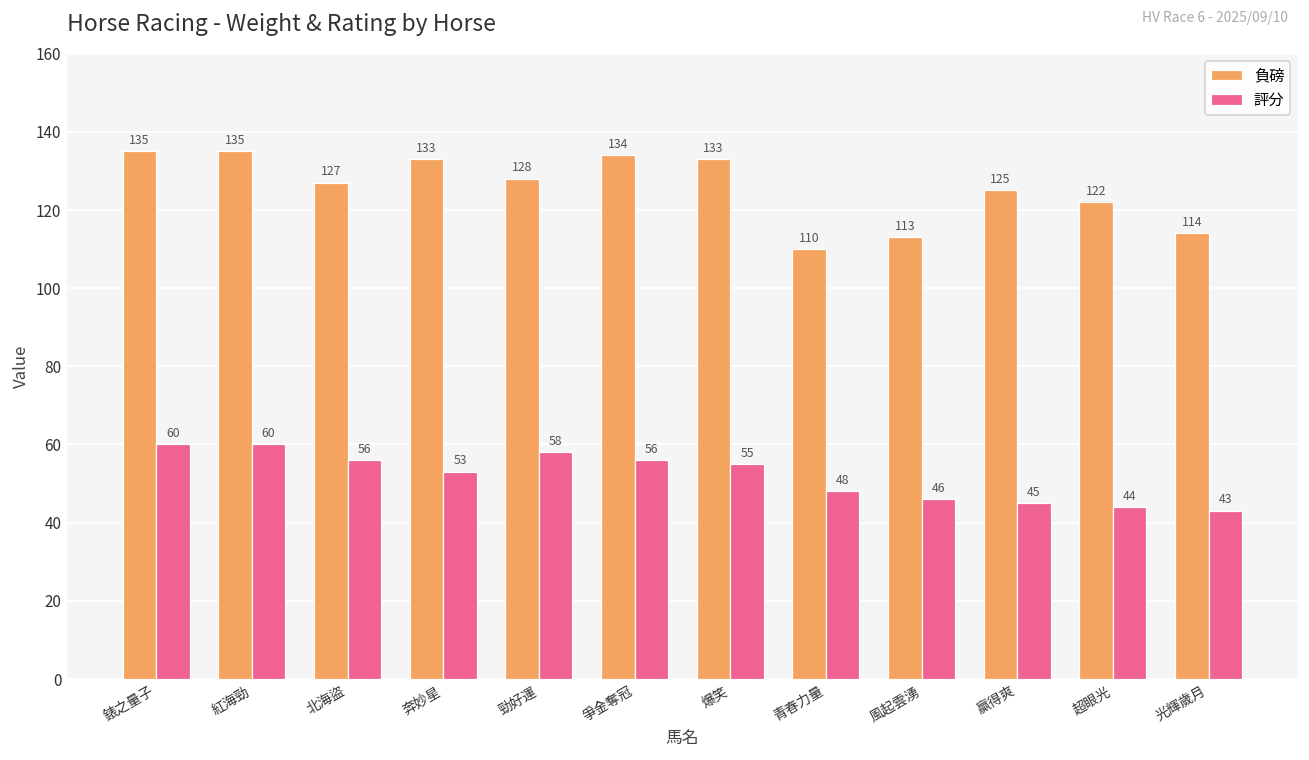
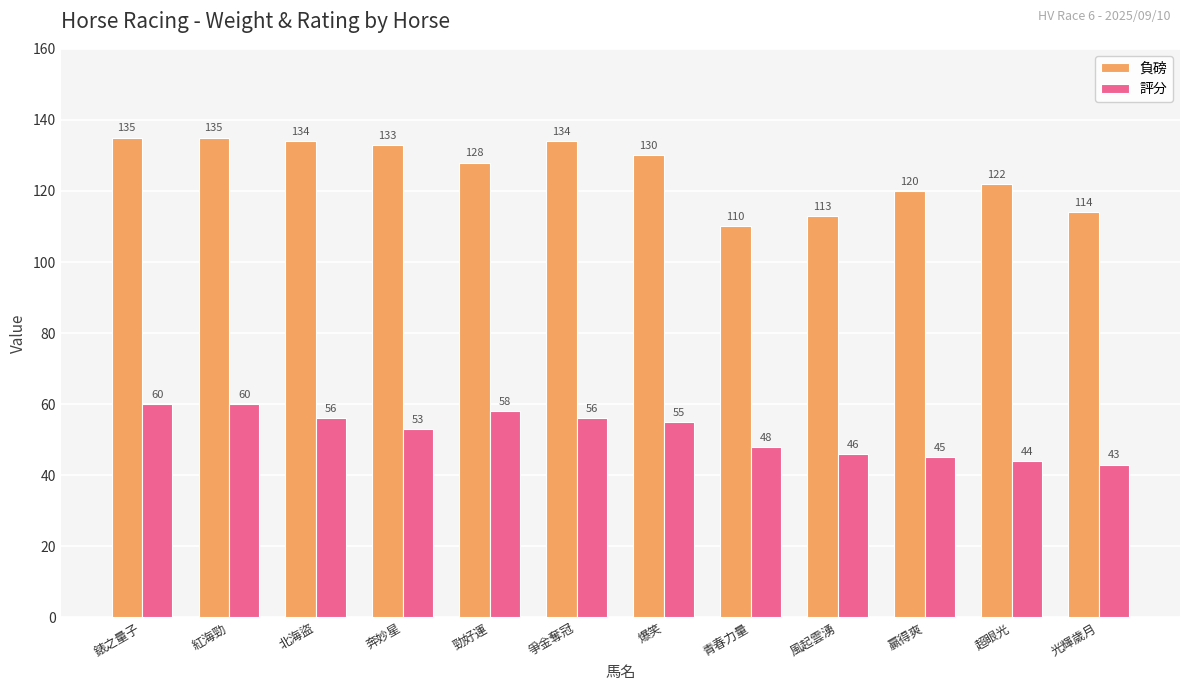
負磅, 北海盜: 127 -> 134
負磅, 爆笑: 133 -> 130
負磅, 贏得爽: 125 -> 120
